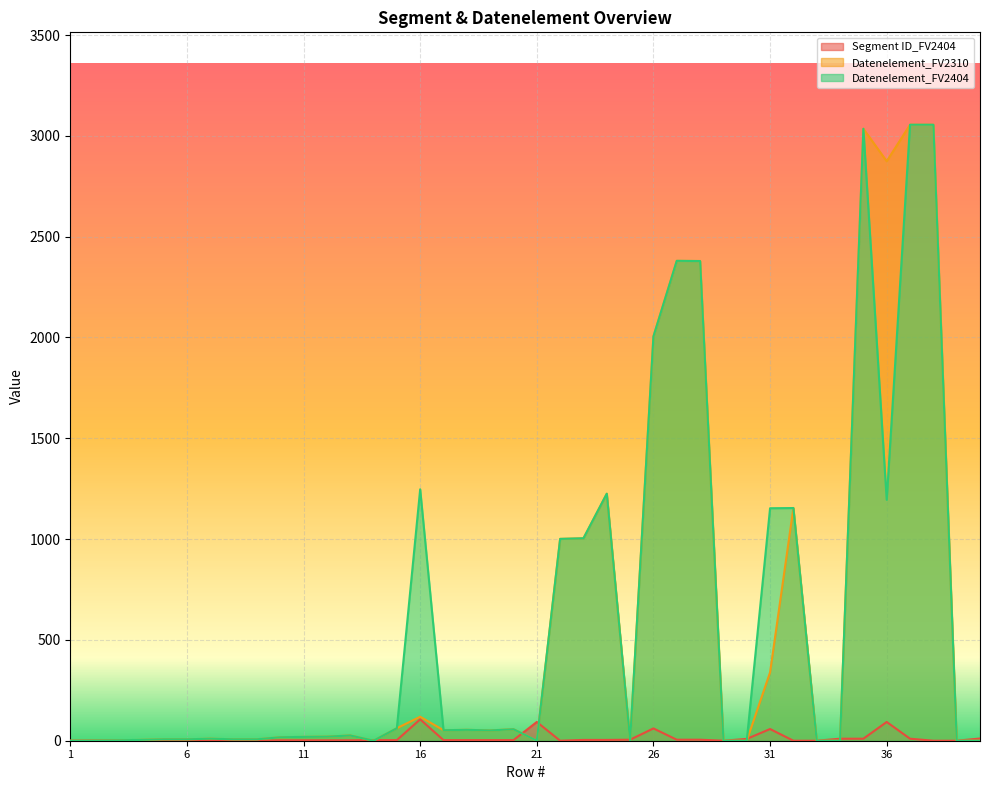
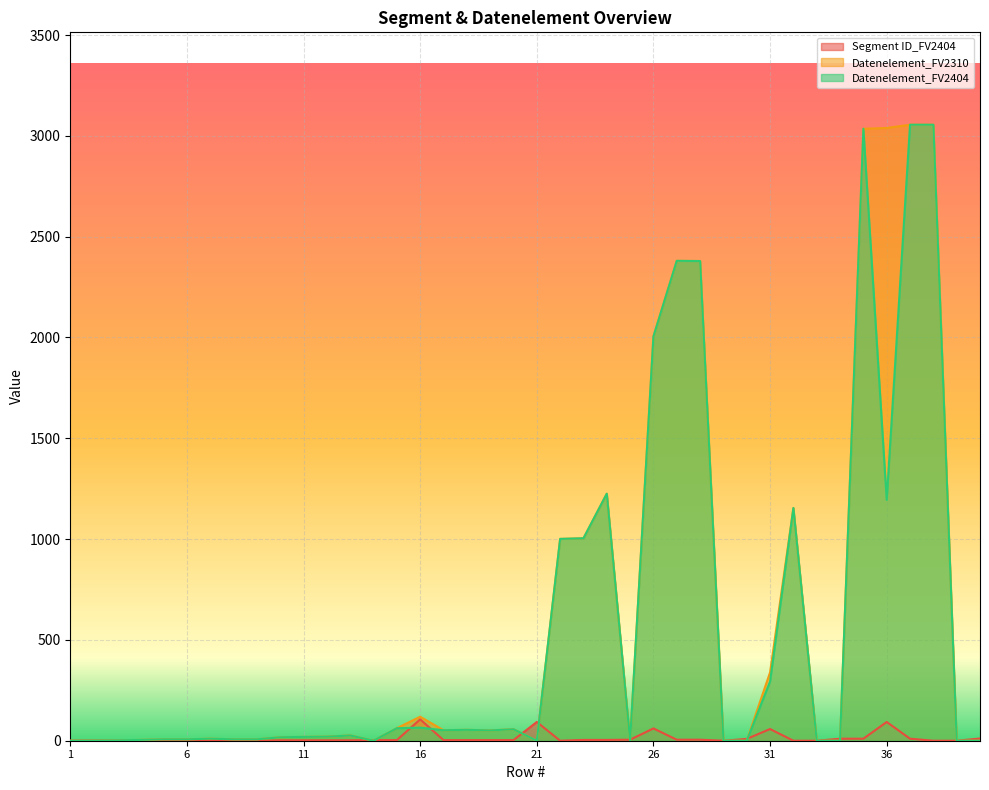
Datenelement_FV2404, 16: 1250 -> 70
Datenelement_FV2404, 31: 1150 -> 290
Datenelement_FV2310, 36: 2870 -> 3040
